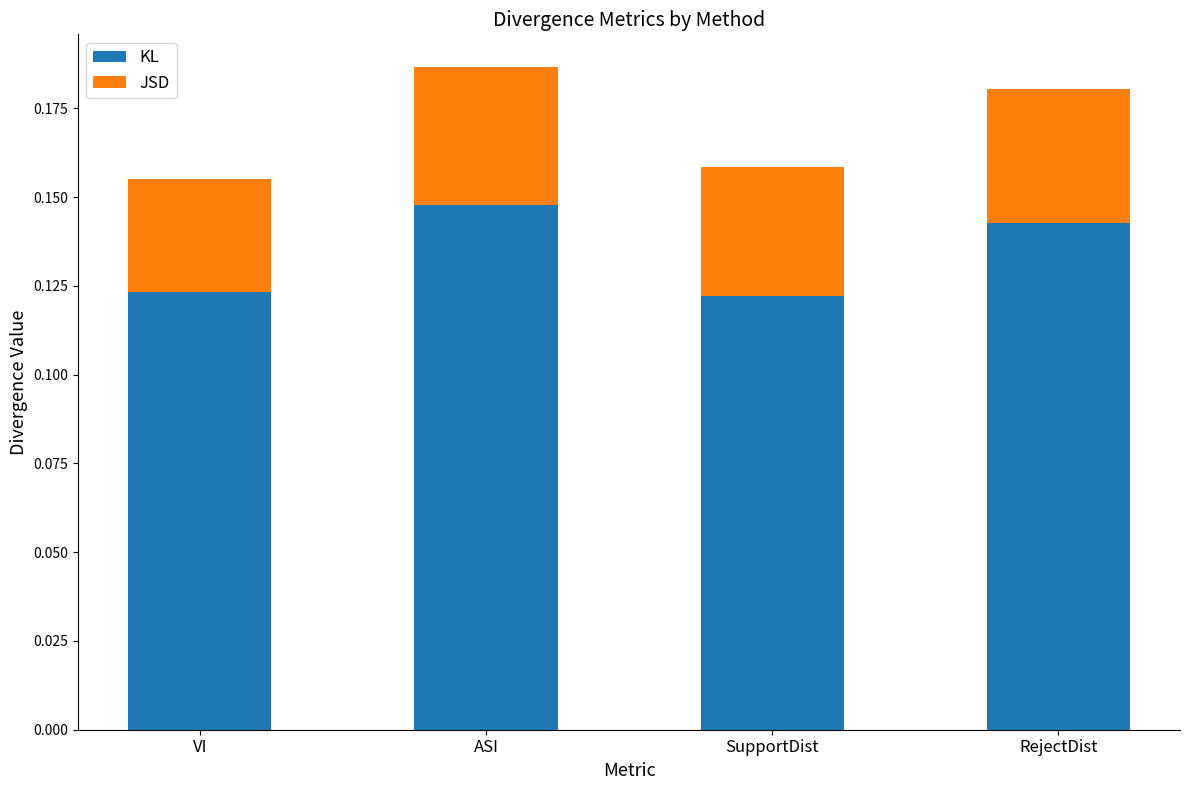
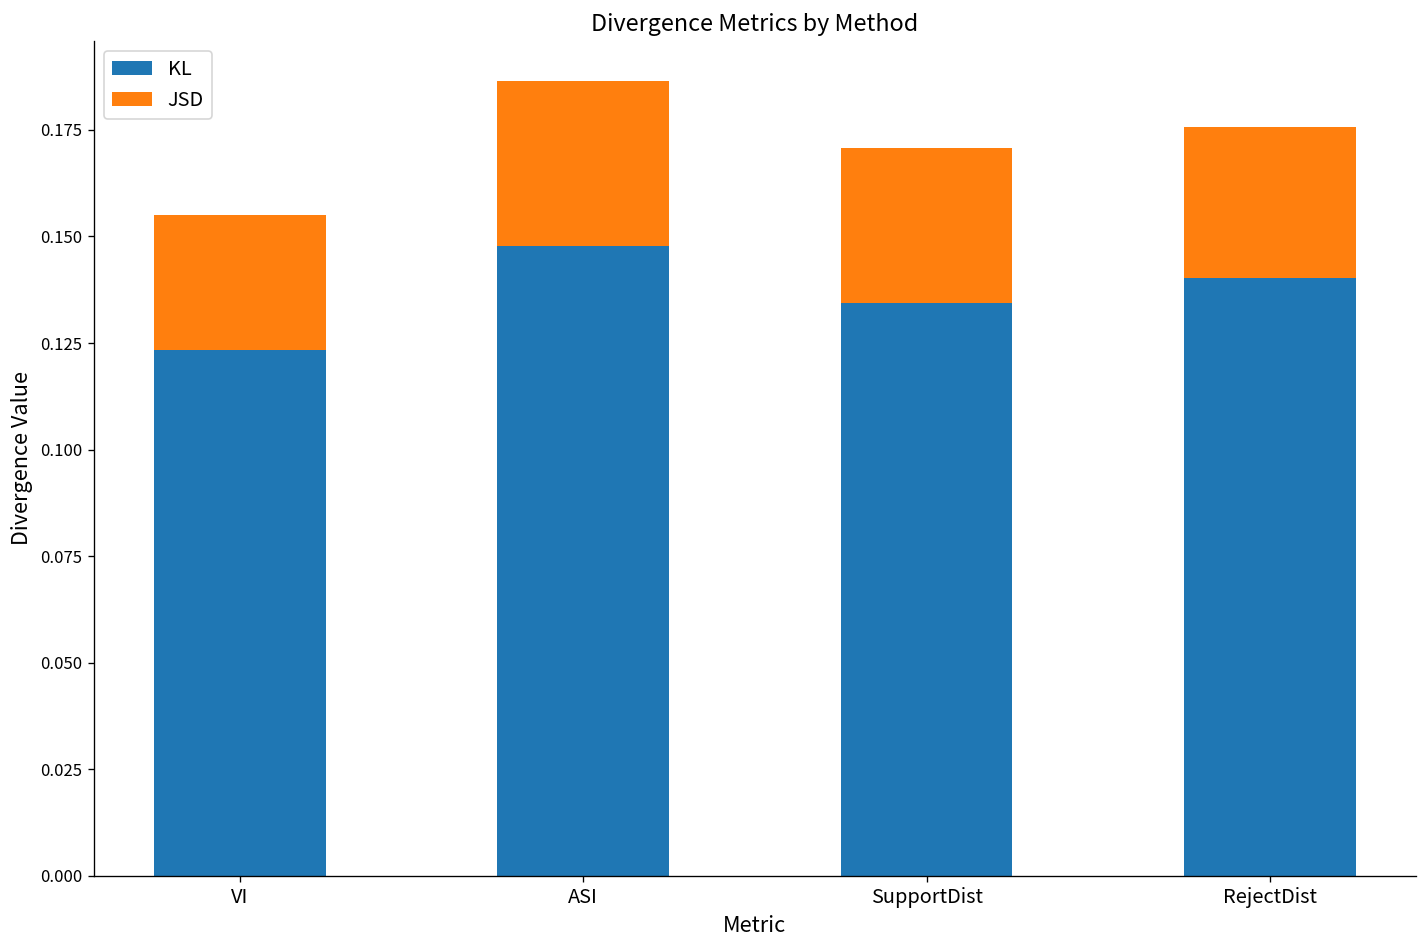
KL, SupportDist: 0.122 -> 0.135
KL, RejectDist: 0.143 -> 0.140
JSD, RejectDist: 0.038 -> 0.035
